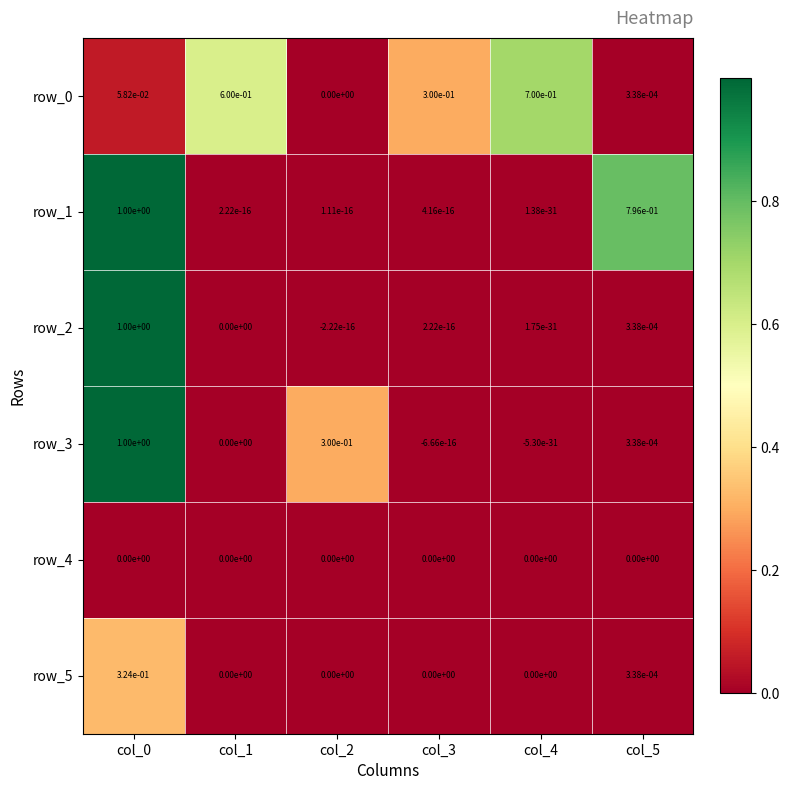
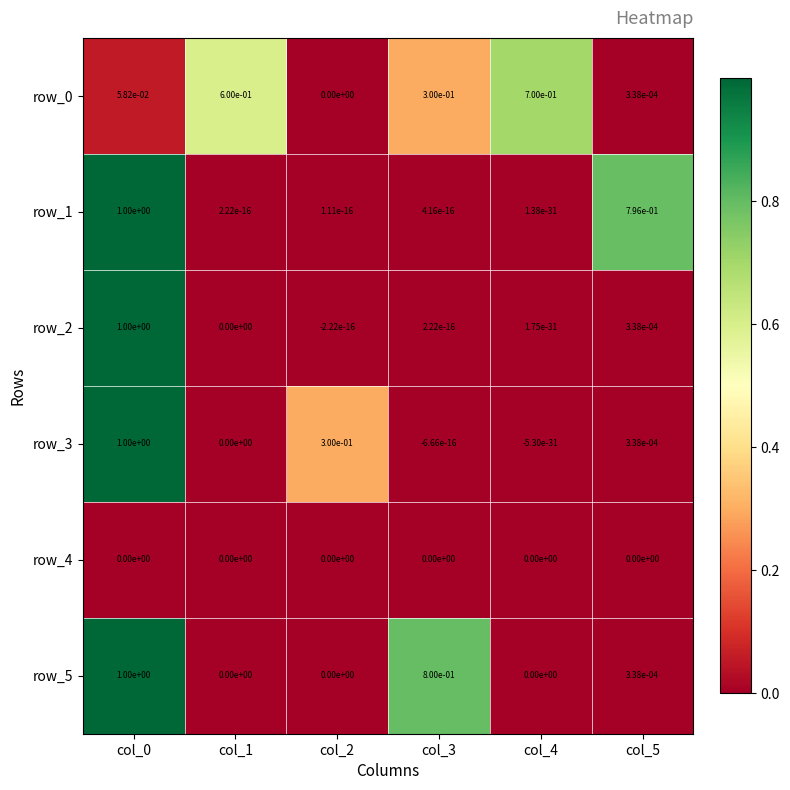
row_5, col_0: 3.24e-01 -> 1.00e+00
row_5, col_3: 0.00e+00 -> 8.00e-01
